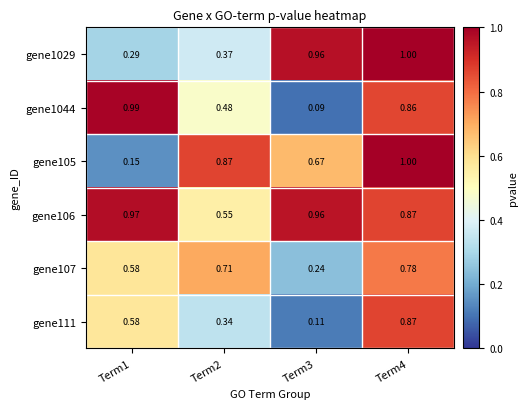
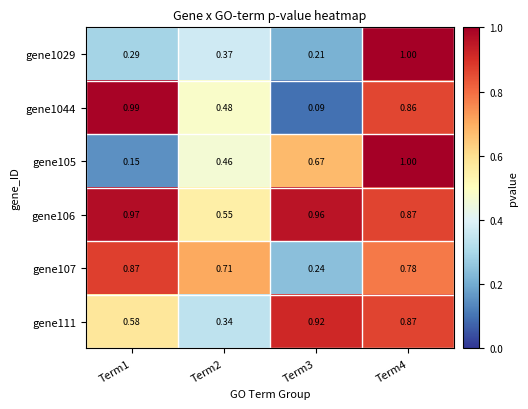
gene1029, Term3: 0.96 -> 0.21
gene105, Term2: 0.87 -> 0.46
gene107, Term1: 0.58 -> 0.87
gene111, Term3: 0.11 -> 0.92
